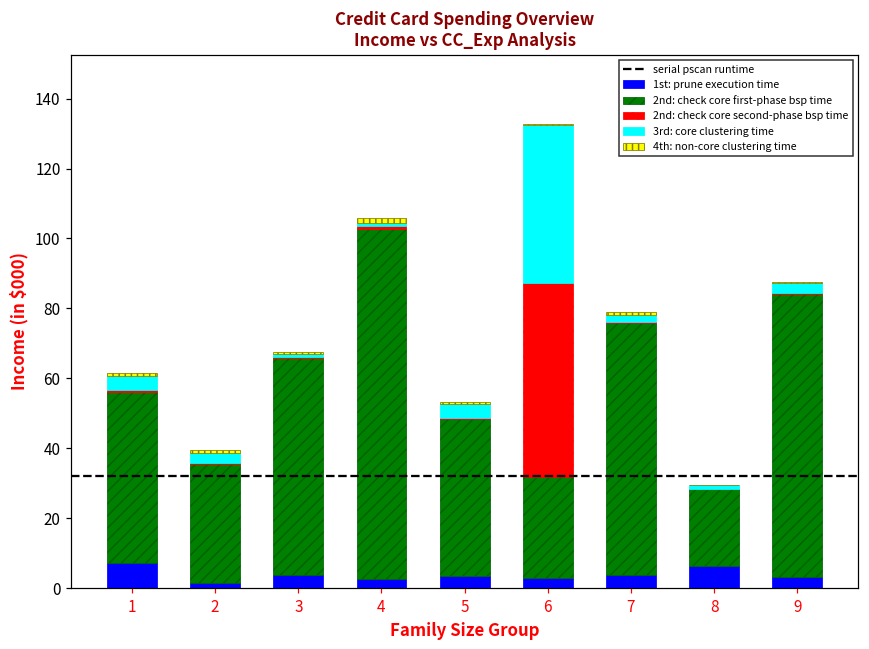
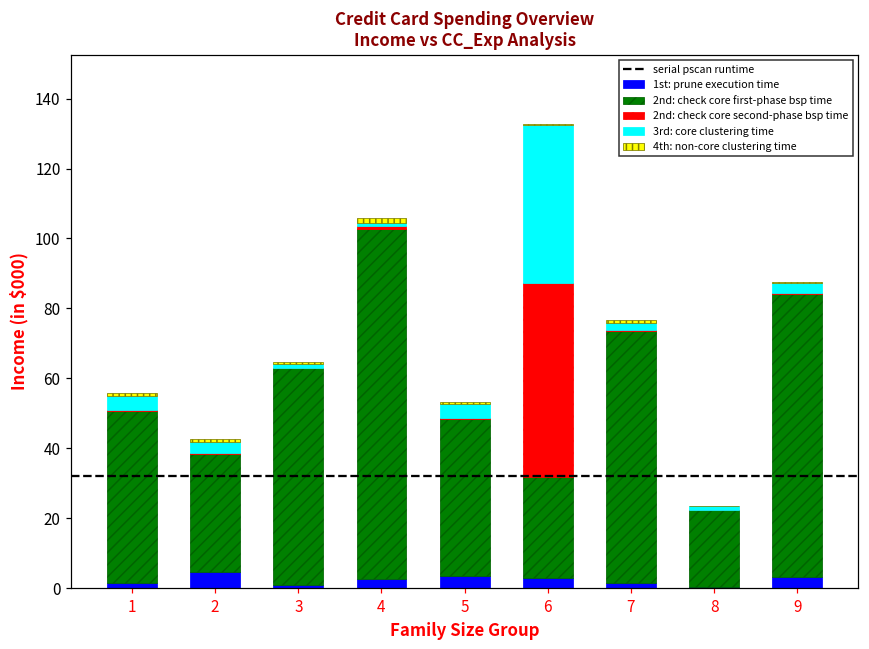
1st: prune execution time, 1: 7 -> 2
1st: prune execution time, 2: 2 -> 5
1st: prune execution time, 3: 4 -> 1
1st: prune execution time, 7: 4 -> 2
1st: prune execution time, 8: 6 -> 0
